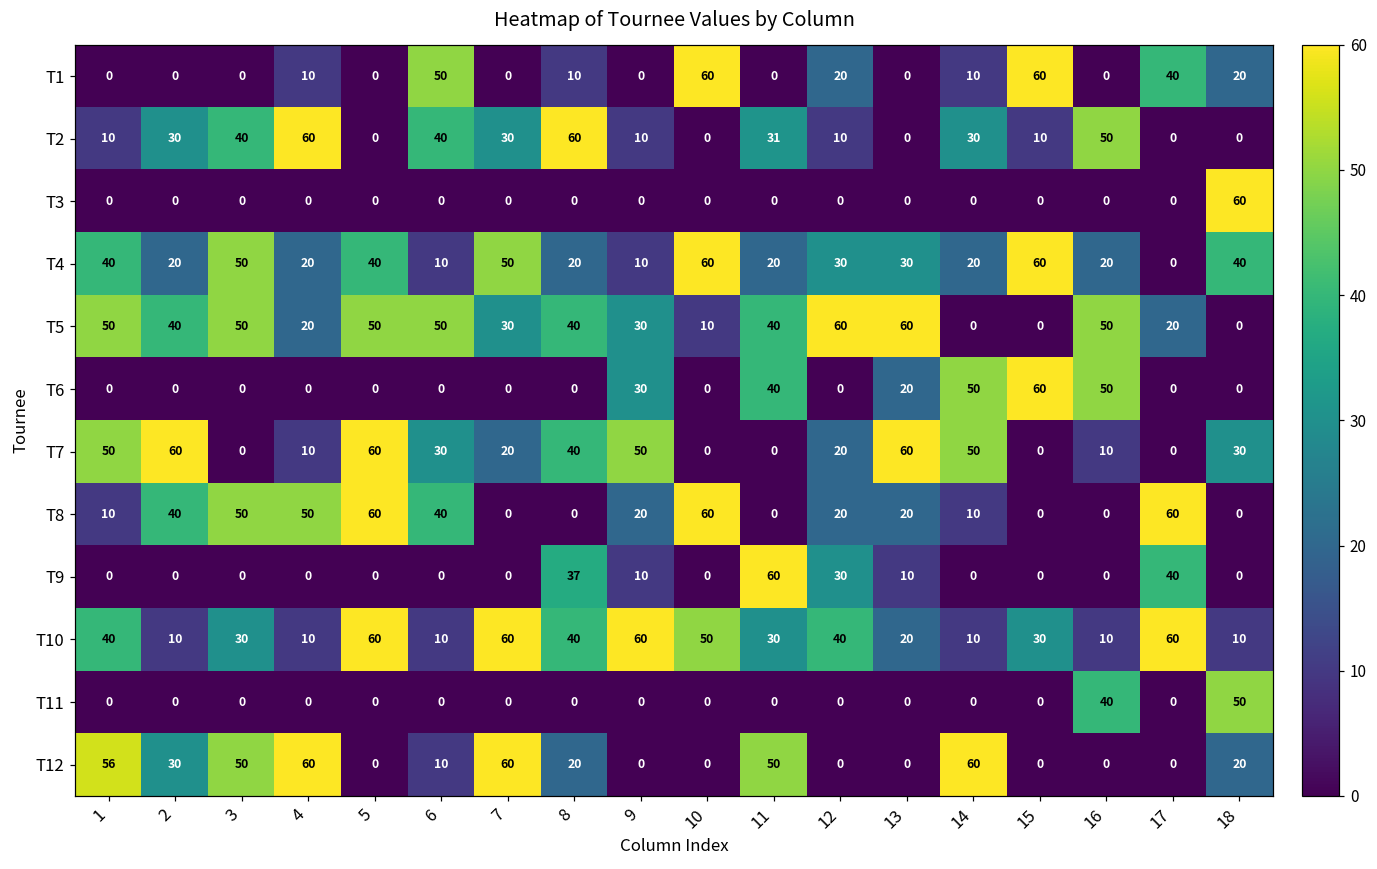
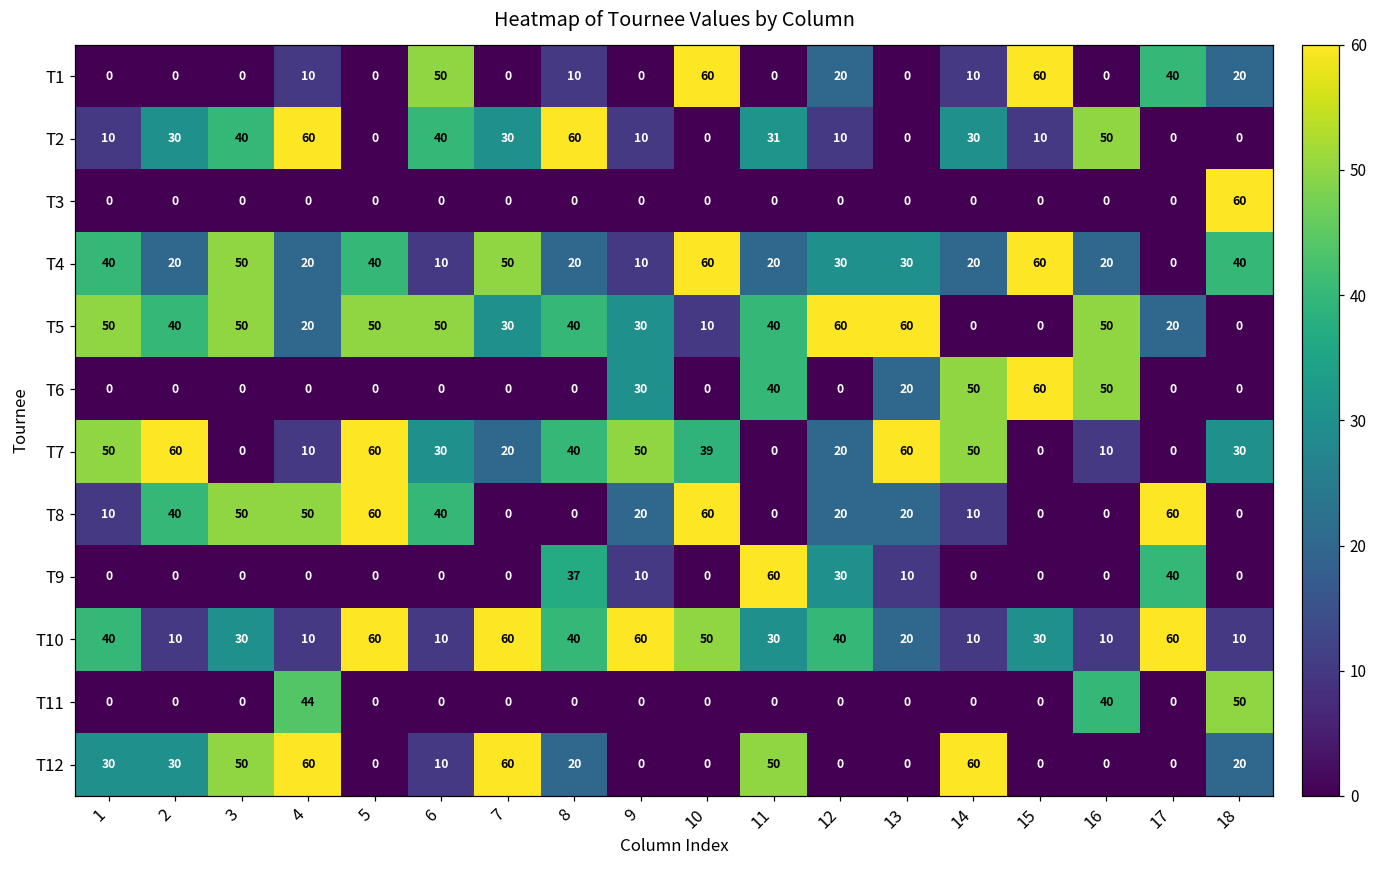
T7, 10: 0 -> 39
T11, 4: 0 -> 44
T12, 1: 56 -> 30
